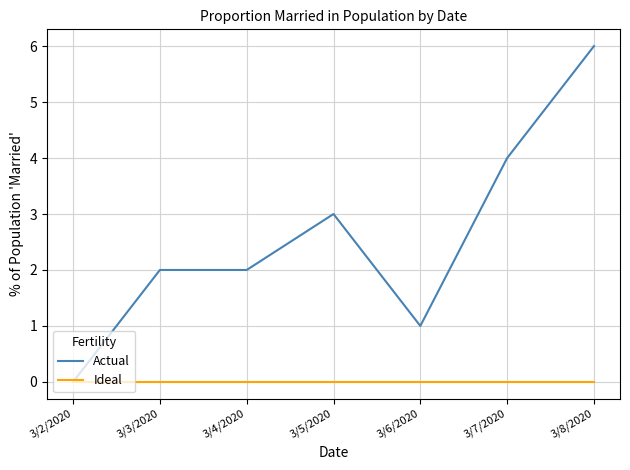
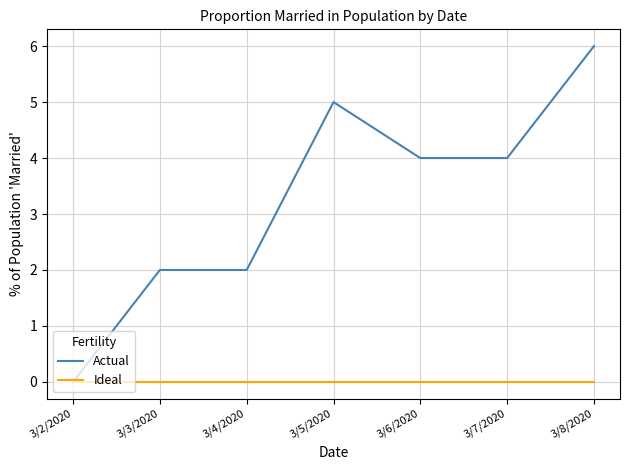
Actual, 3/5/2020: 3 -> 5
Actual, 3/6/2020: 1 -> 4
